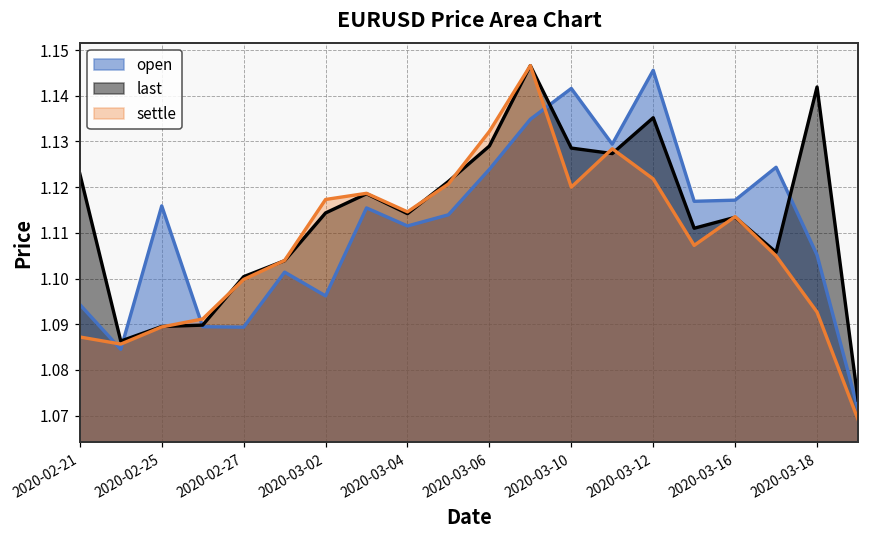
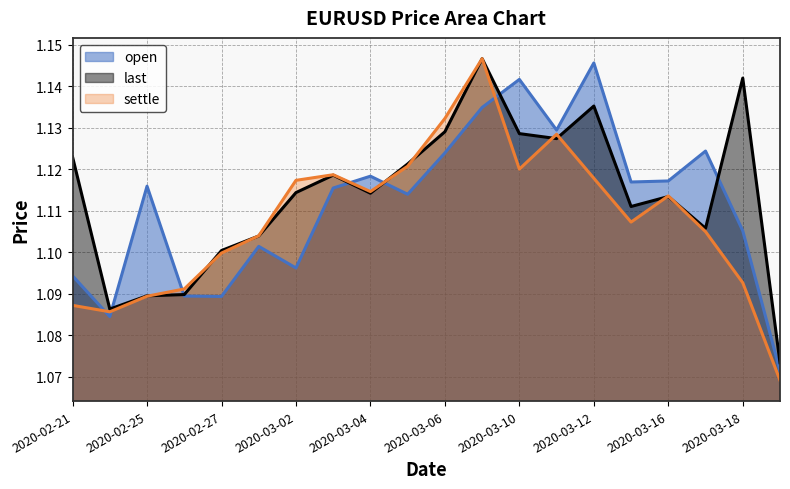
open, 2020-03-04: 1.112 -> 1.118
settle, 2020-03-12: 1.122 -> 1.118
